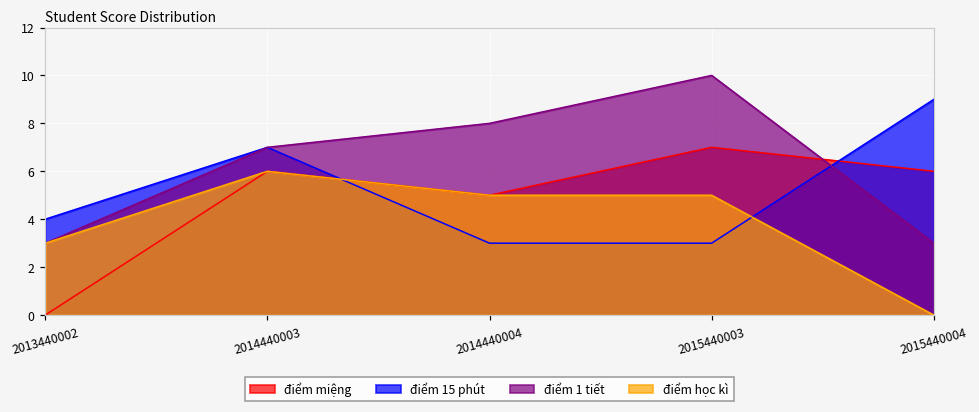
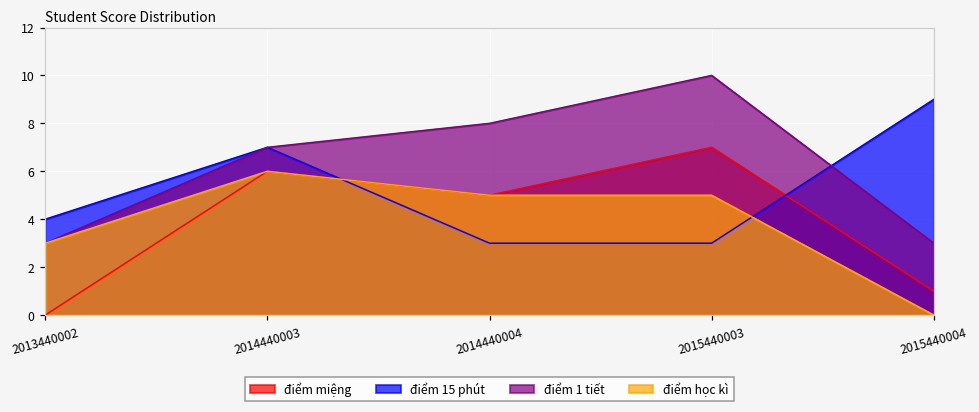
điểm miệng, 2015440004: 6 -> 1
